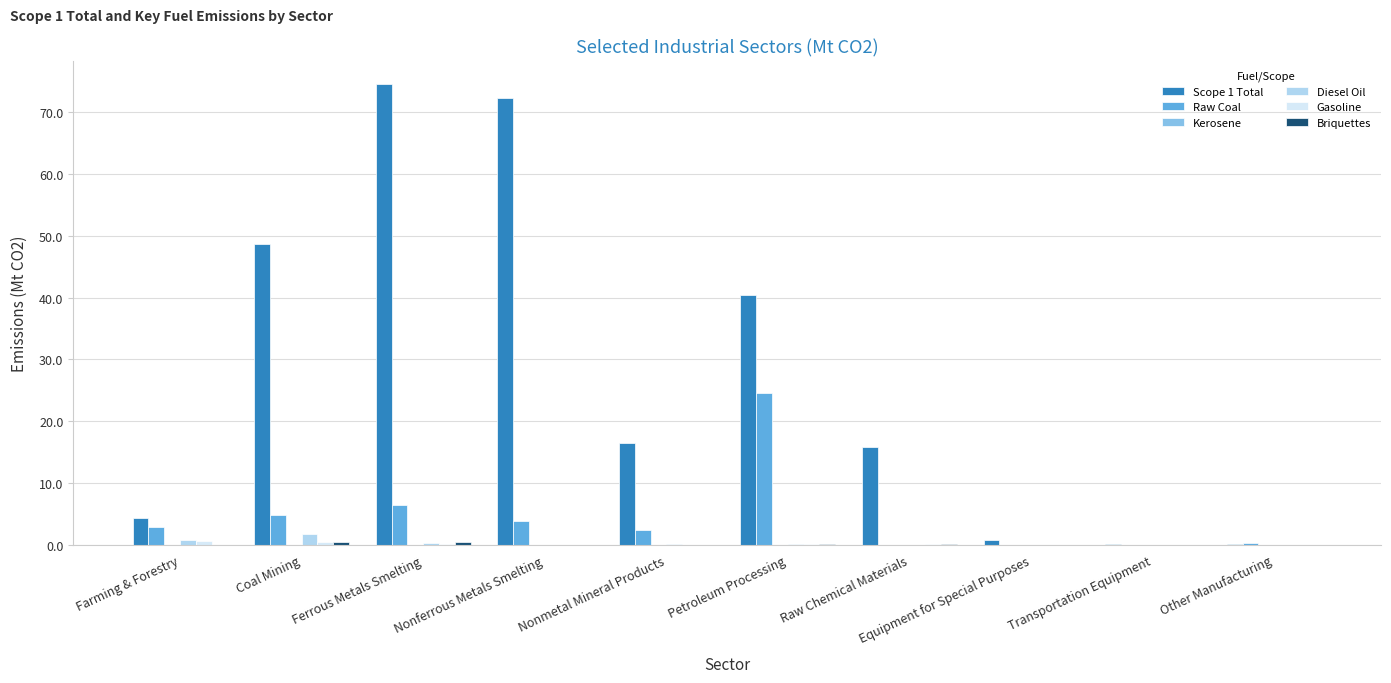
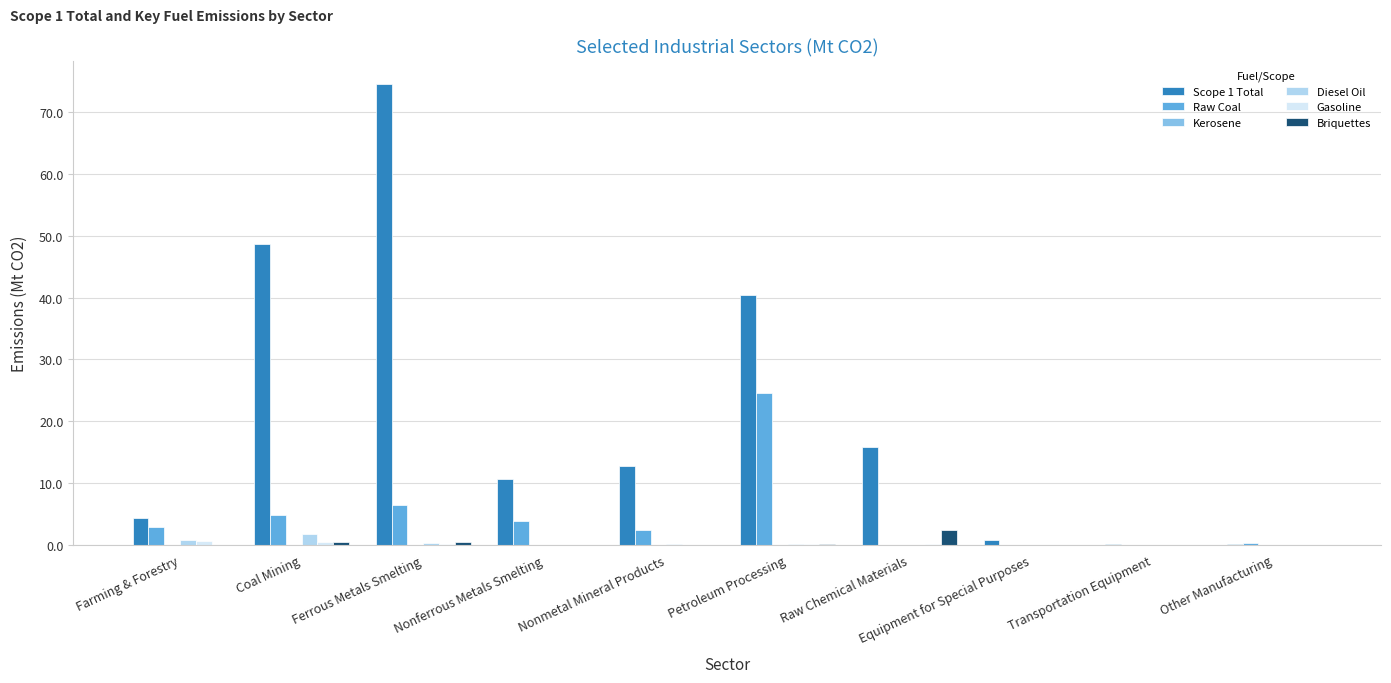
Scope 1 Total, Nonferrous Metals Smelting: 72 -> 11
Scope 1 Total, Nonmetal Mineral Products: 17 -> 13
Briquettes, Raw Chemical Materials: 0 -> 2
